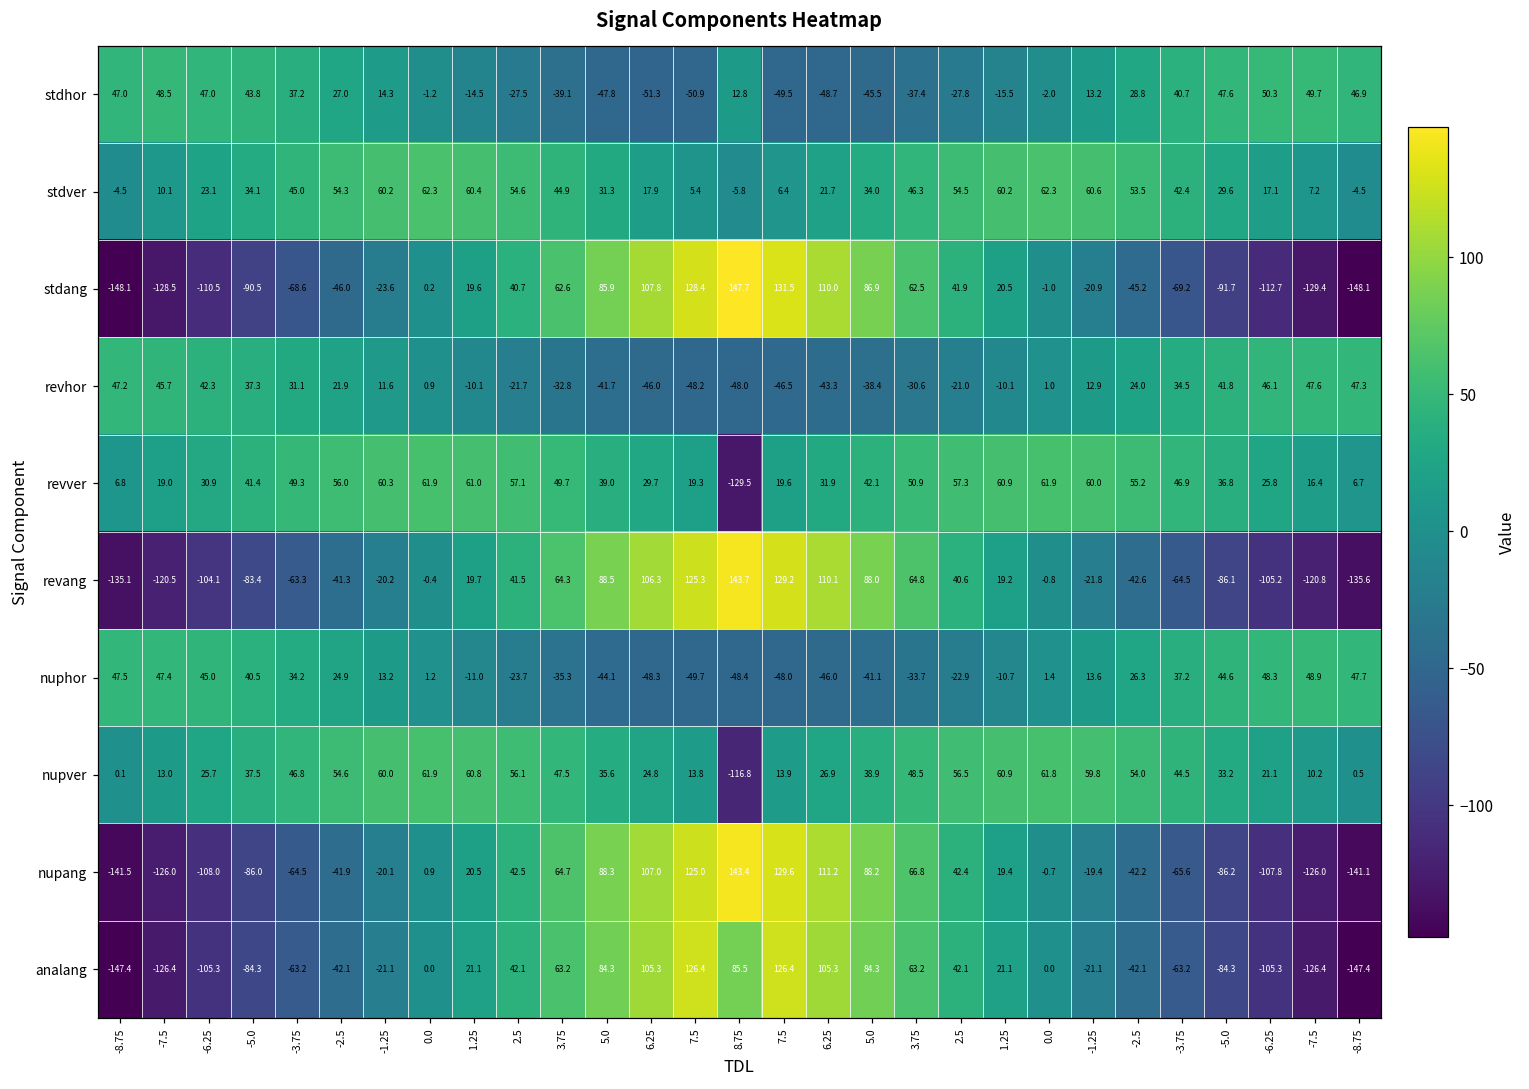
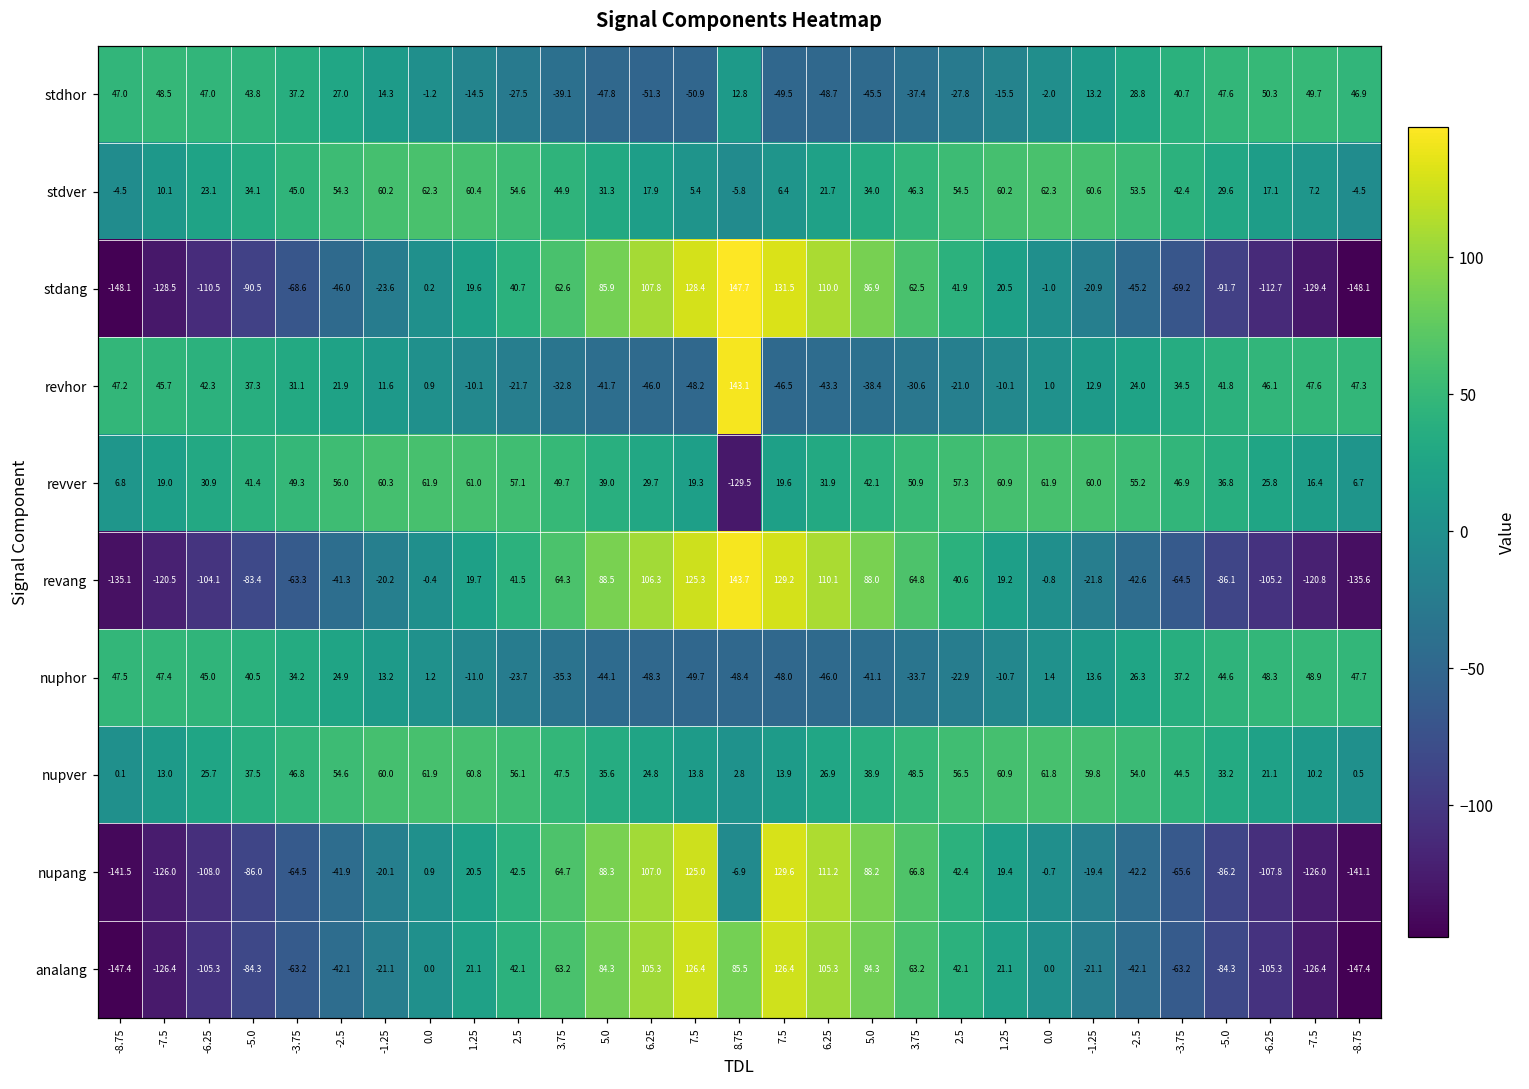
revhor, 8.75: -48.0 -> 143.1
nupver, 8.75: -116.8 -> 2.8
nupang, 8.75: 143.4 -> -6.9
